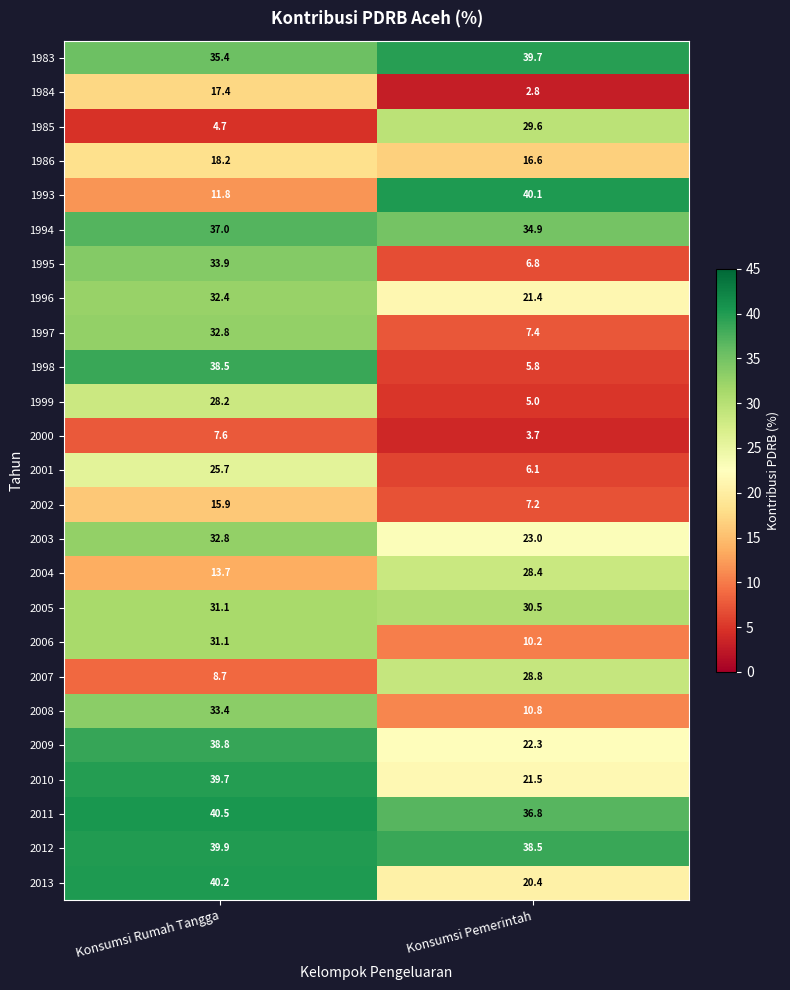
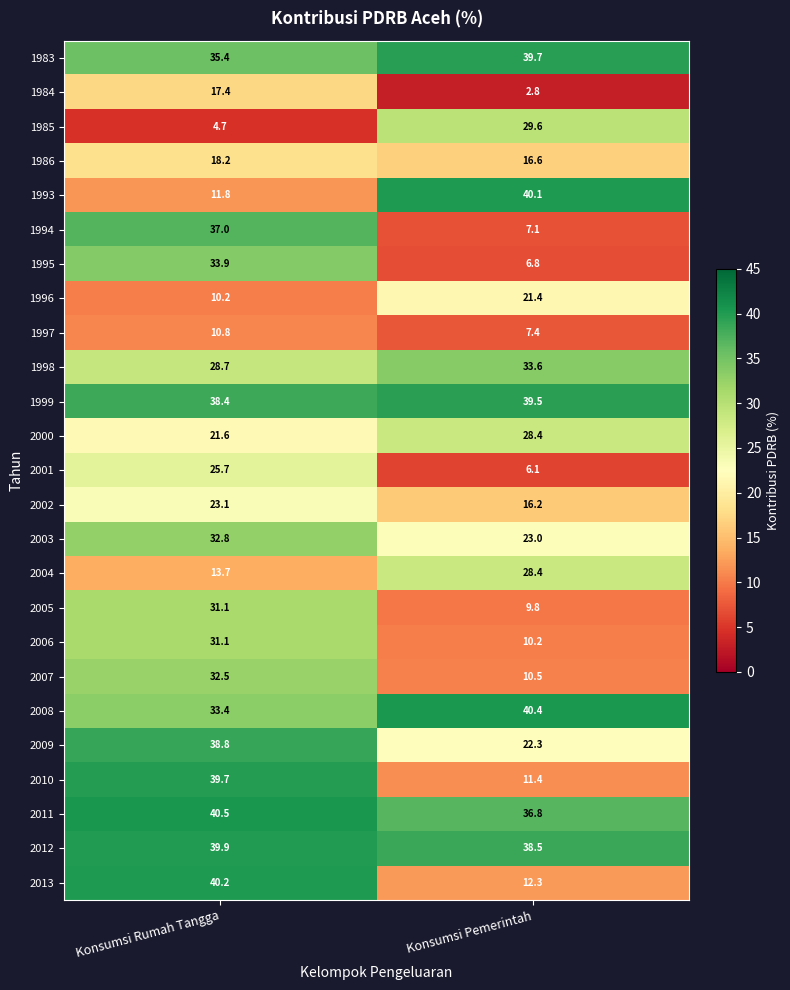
1994, Konsumsi Pemerintah: 34.9 -> 7.1
1996, Konsumsi Rumah Tangga: 32.4 -> 10.2
1997, Konsumsi Rumah Tangga: 32.8 -> 10.8
1998, Konsumsi Rumah Tangga: 38.5 -> 28.7
1998, Konsumsi Pemerintah: 5.8 -> 33.6
1999, Konsumsi Rumah Tangga: 28.2 -> 38.4
1999, Konsumsi Pemerintah: 5.0 -> 39.5
2000, Konsumsi Rumah Tangga: 7.6 -> 21.6
2000, Konsumsi Pemerintah: 3.7 -> 28.4
2002, Konsumsi Rumah Tangga: 15.9 -> 23.1
2002, Konsumsi Pemerintah: 7.2 -> 16.2
2005, Konsumsi Pemerintah: 30.5 -> 9.8
2007, Konsumsi Rumah Tangga: 8.7 -> 32.5
2007, Konsumsi Pemerintah: 28.8 -> 10.5
2008, Konsumsi Pemerintah: 10.8 -> 40.4
2010, Konsumsi Pemerintah: 21.5 -> 11.4
2013, Konsumsi Pemerintah: 20.4 -> 12.3
